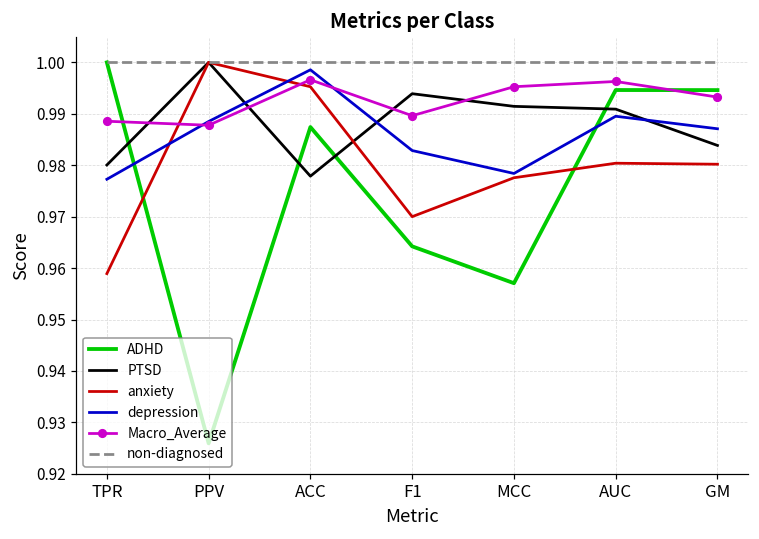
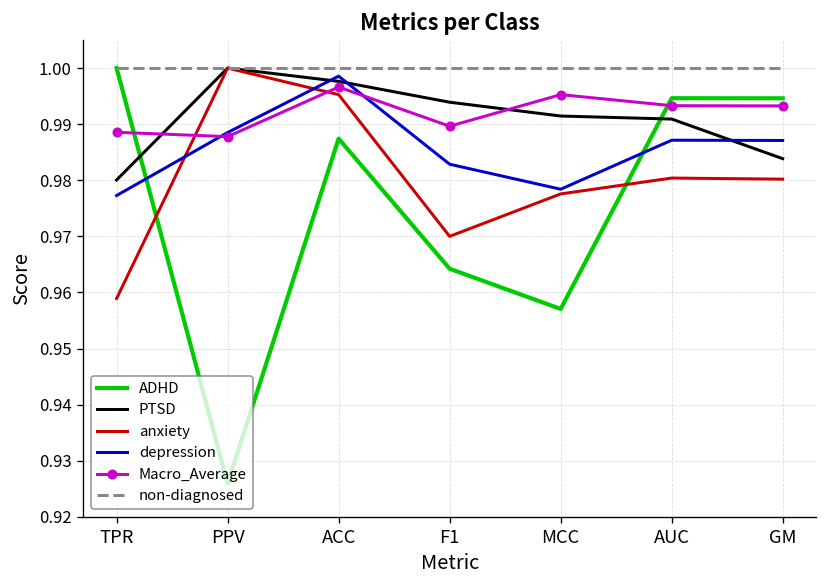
PTSD, ACC: 0.978 -> 0.998
depression, AUC: 0.990 -> 0.987
Macro_Average, AUC: 0.996 -> 0.993
